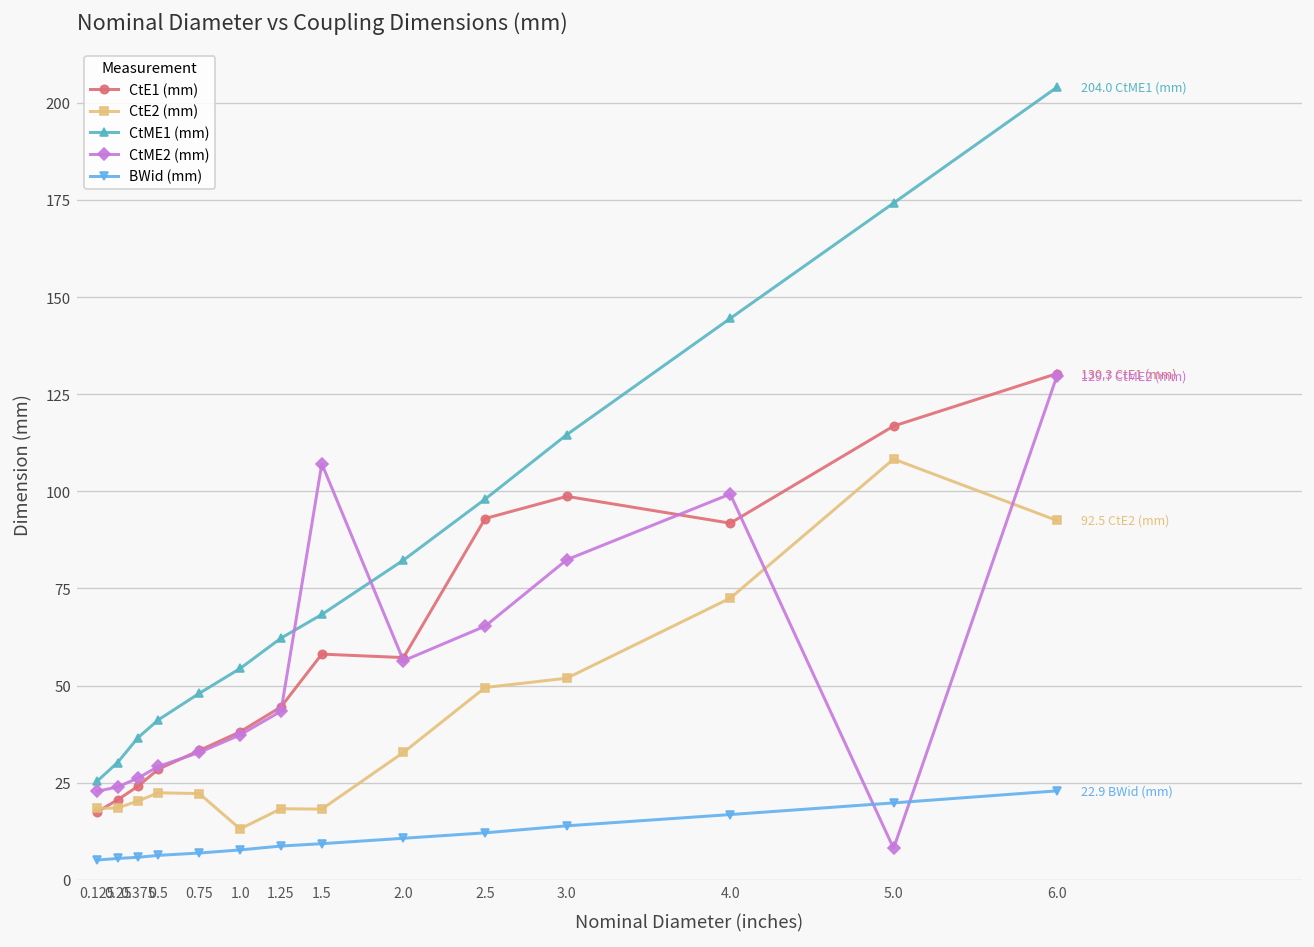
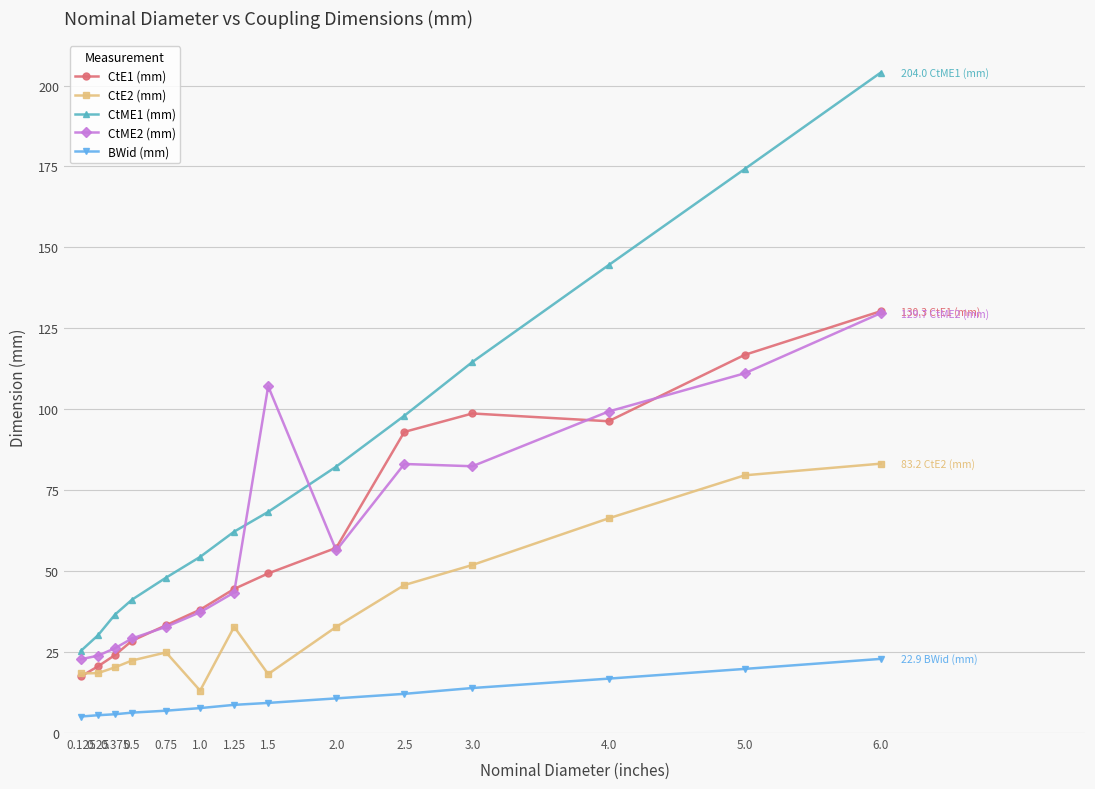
CtE2 (mm), 0.75: 22 -> 25
CtE2 (mm), 1.25: 18 -> 33
CtE1 (mm), 1.5: 58 -> 49
CtE2 (mm), 2.5: 50 -> 46
CtME2 (mm), 2.5: 65 -> 83
CtE1 (mm), 4.0: 92 -> 96
CtE2 (mm), 4.0: 73 -> 66
CtE2 (mm), 5.0: 108 -> 80
CtME2 (mm), 5.0: 8 -> 111
CtE2 (mm), 6.0: 92.5 -> 83.2
